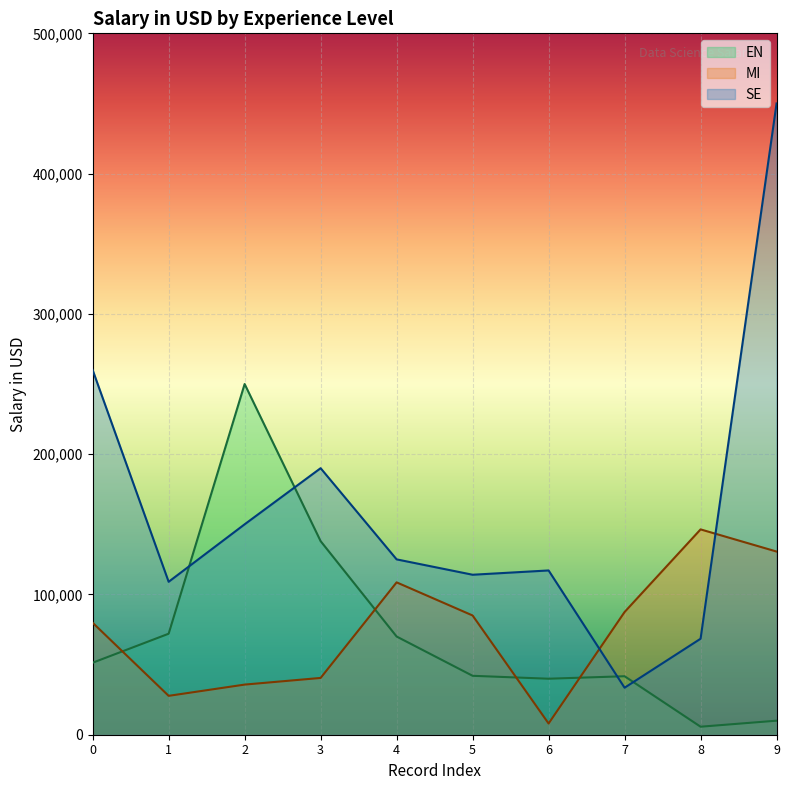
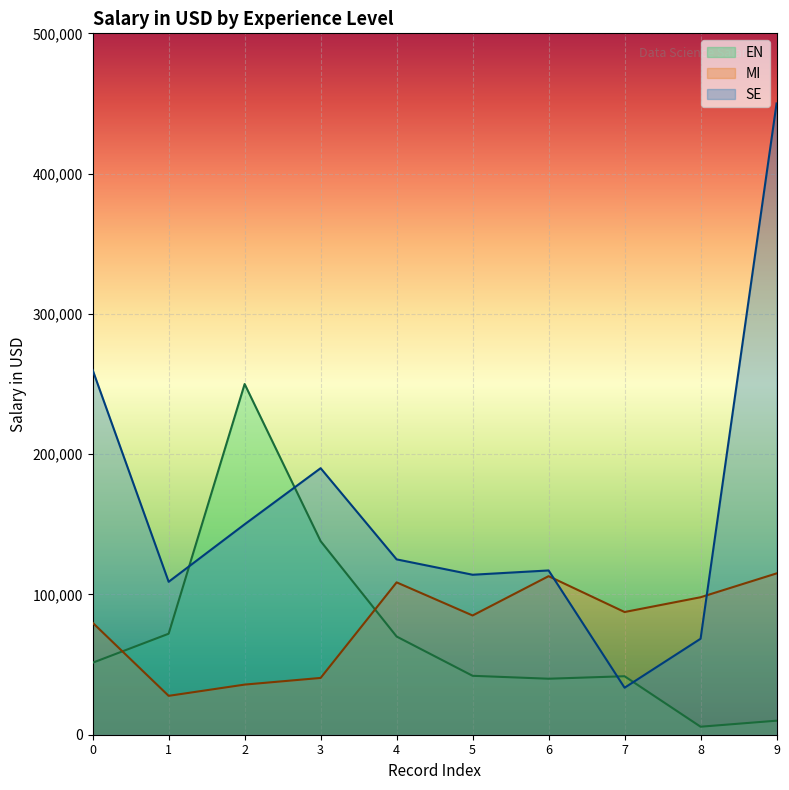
MI, 6: 8,000 -> 113,000
MI, 8: 146,000 -> 98,000
MI, 9: 131,000 -> 115,000
